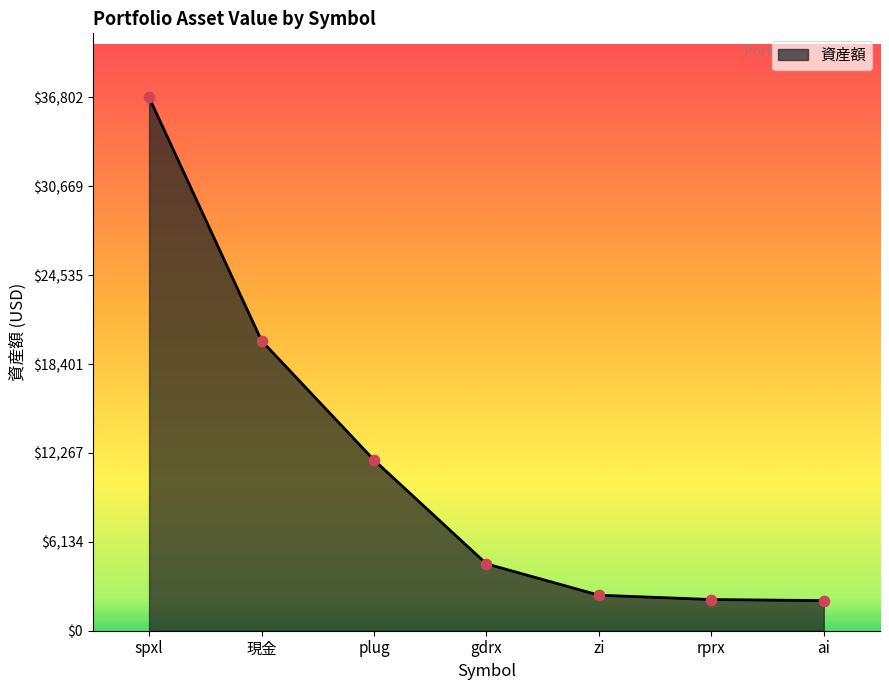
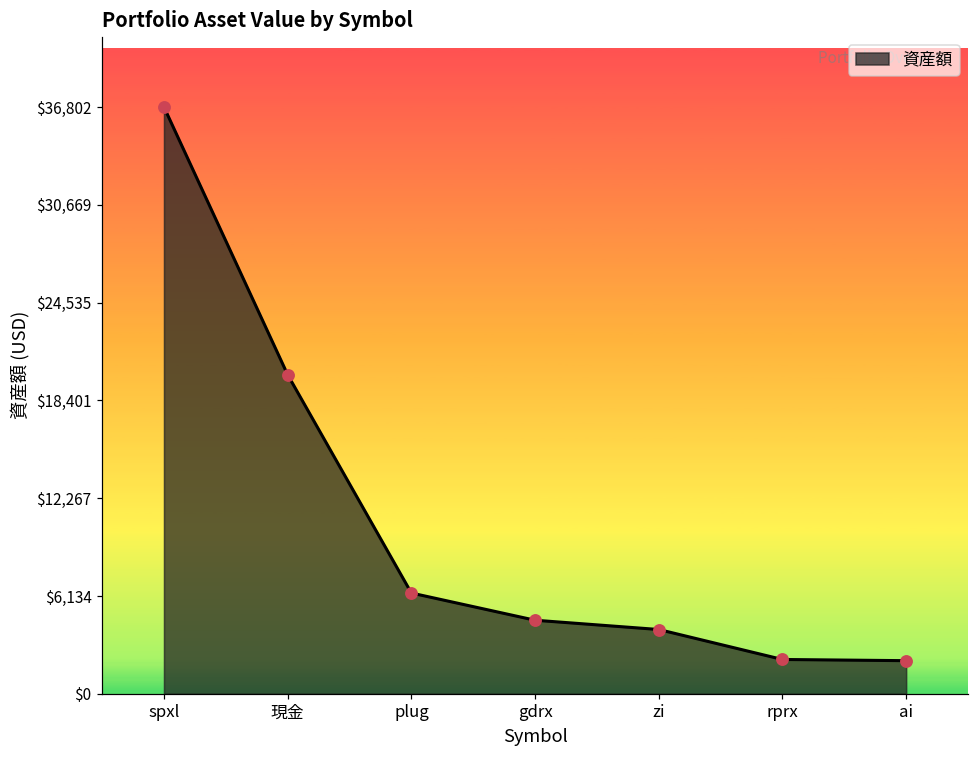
plug: $11,800 -> $6,300
zi: $2,500 -> $4,000
